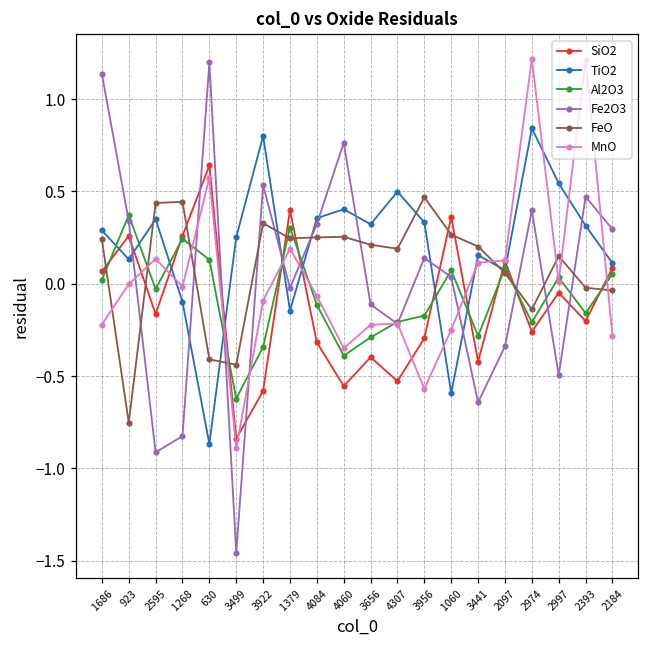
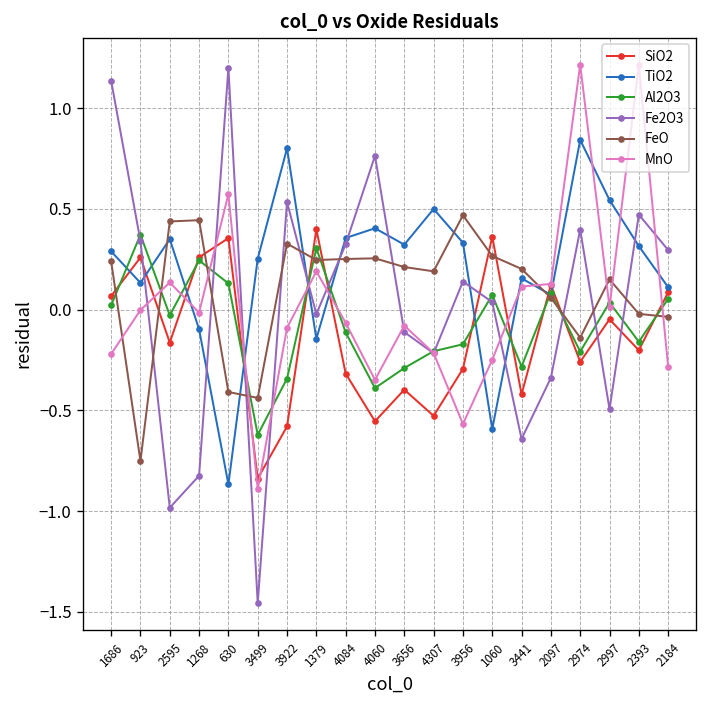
Fe2O3, 2595: -0.91 -> -0.98
SiO2, 630: 0.64 -> 0.35
MnO, 3656: -0.22 -> -0.08
